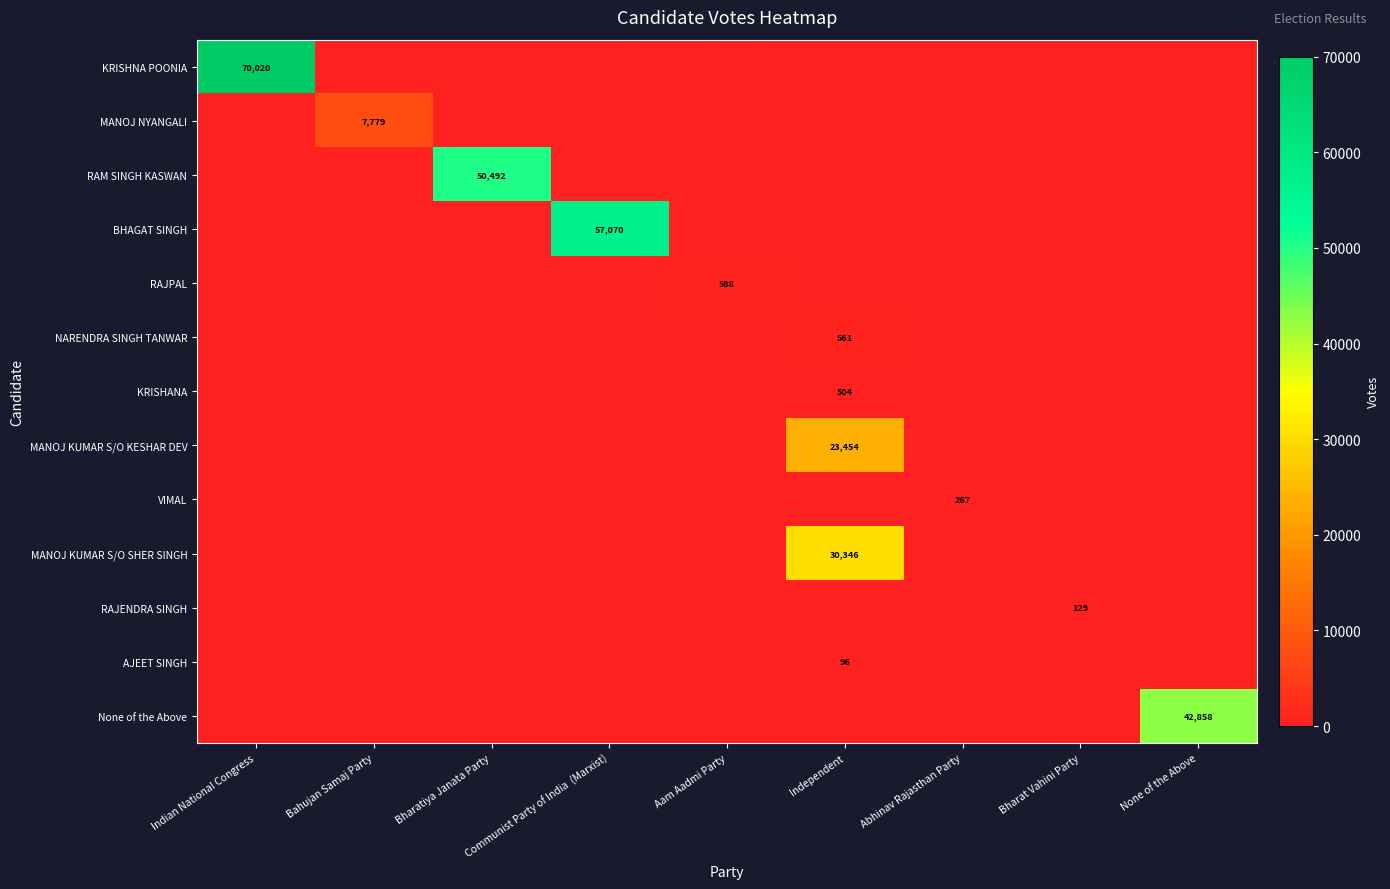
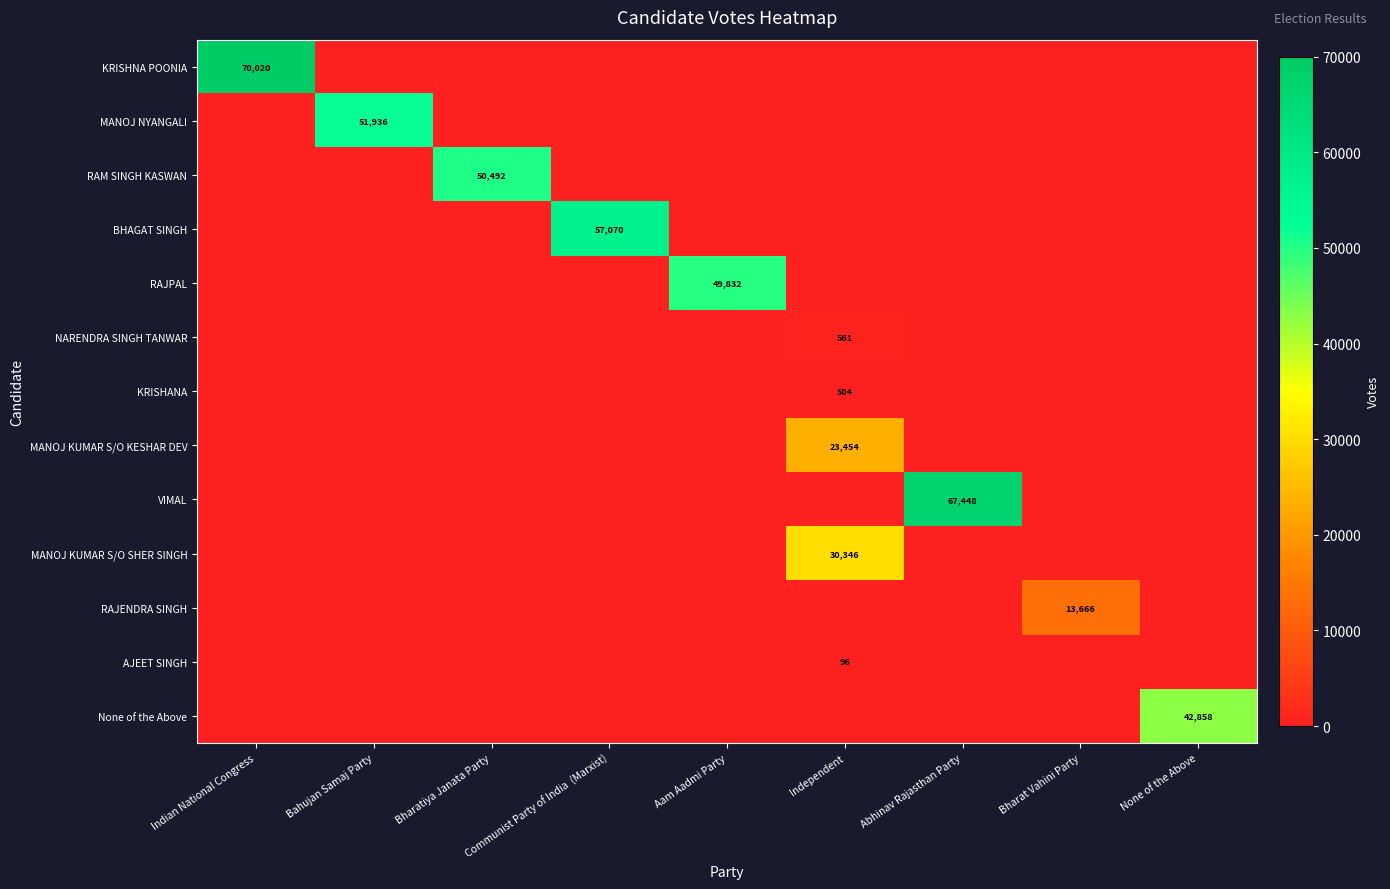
MANOJ NYANGALI, Bahujan Samaj Party: 7,779 -> 51,936
RAJPAL, Aam Aadmi Party: 588 -> 49,832
VIMAL, Abhinav Rajasthan Party: 267 -> 67,448
RAJENDRA SINGH, Bharat Vahini Party: 129 -> 13,666
